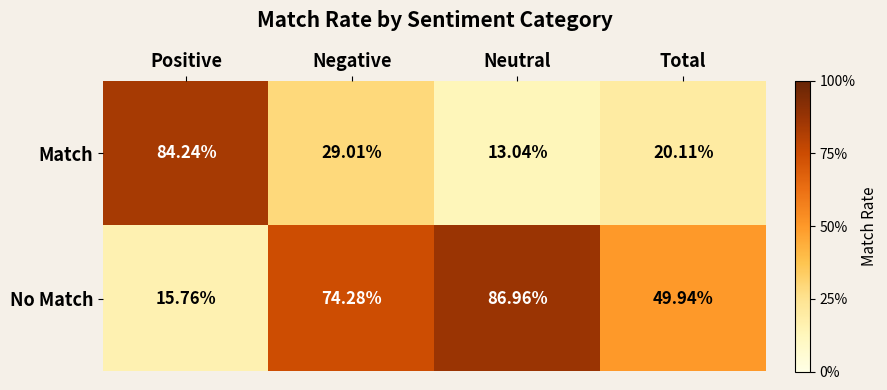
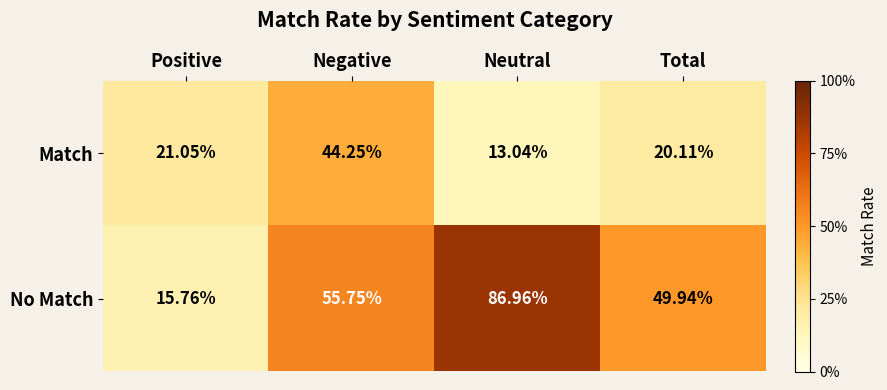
Match, Positive: 84.24% -> 21.05%
Match, Negative: 29.01% -> 44.25%
No Match, Negative: 74.28% -> 55.75%
